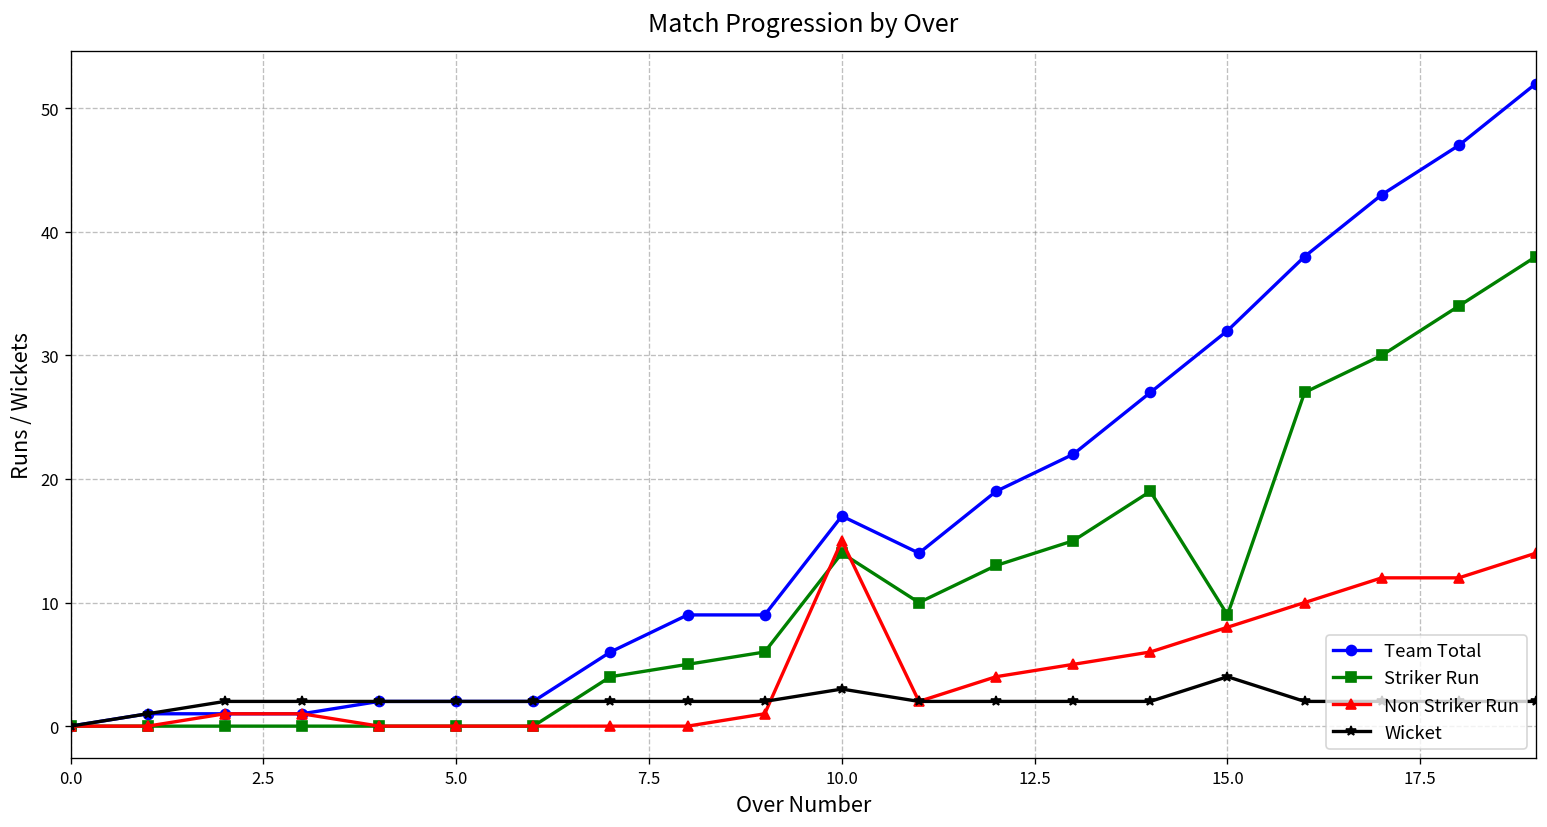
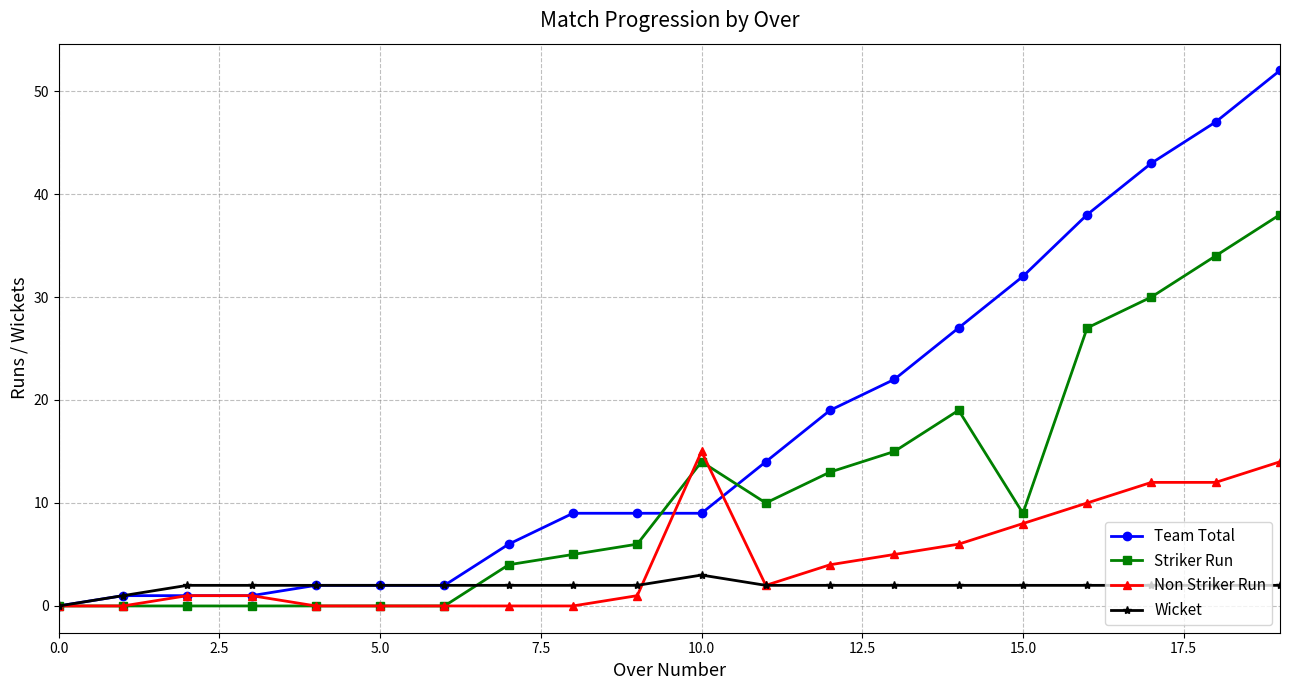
Team Total, 10.0: 17 -> 9
Wicket, 15.0: 4 -> 2
